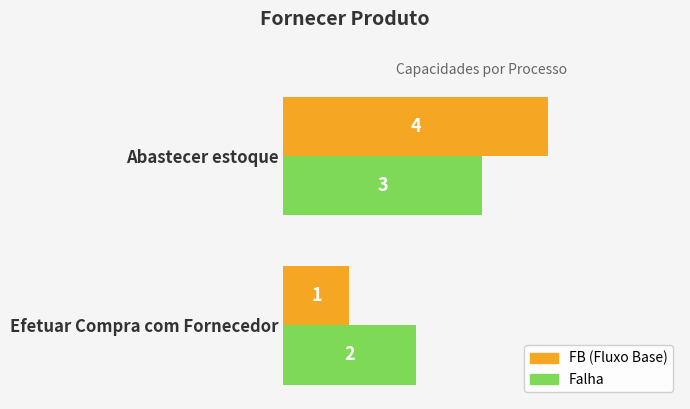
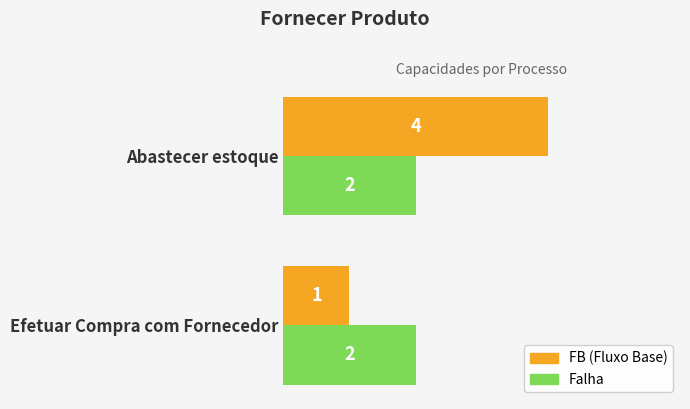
Falha, Abastecer estoque: 3 -> 2
